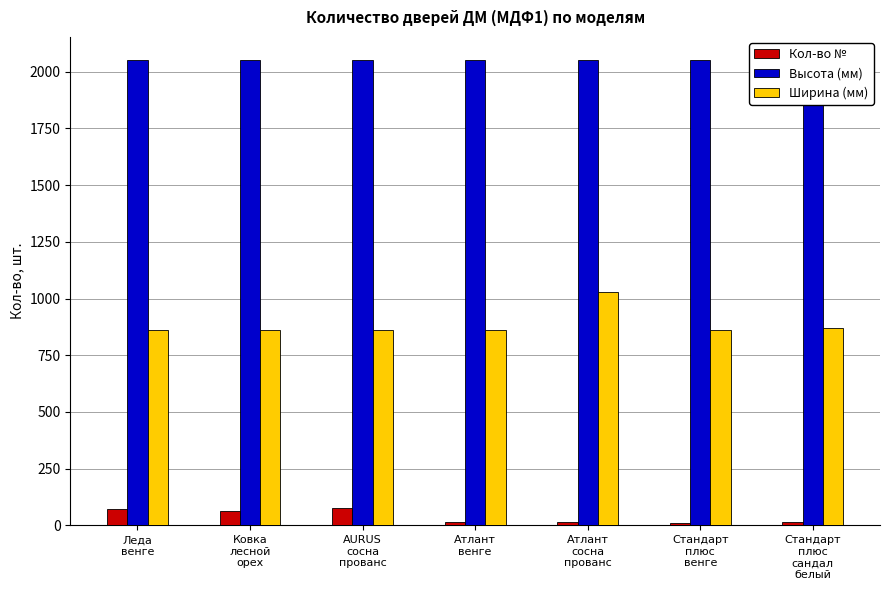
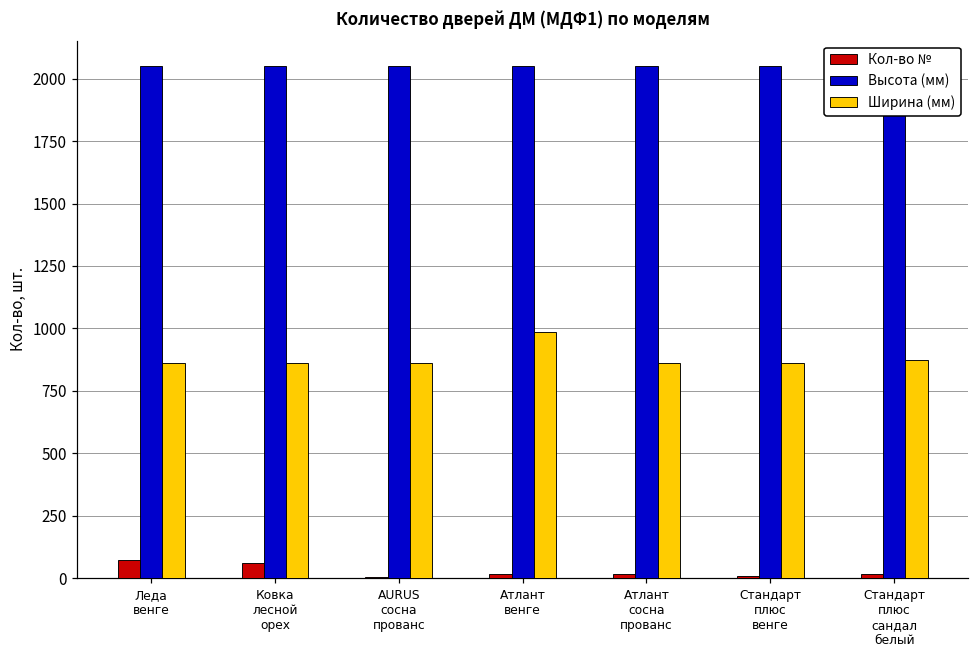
Кол-во №, AURUS сосна прованс: 80 -> 10
Ширина (мм), Атлант венге: 860 -> 980
Ширина (мм), Атлант сосна прованс: 1030 -> 860
